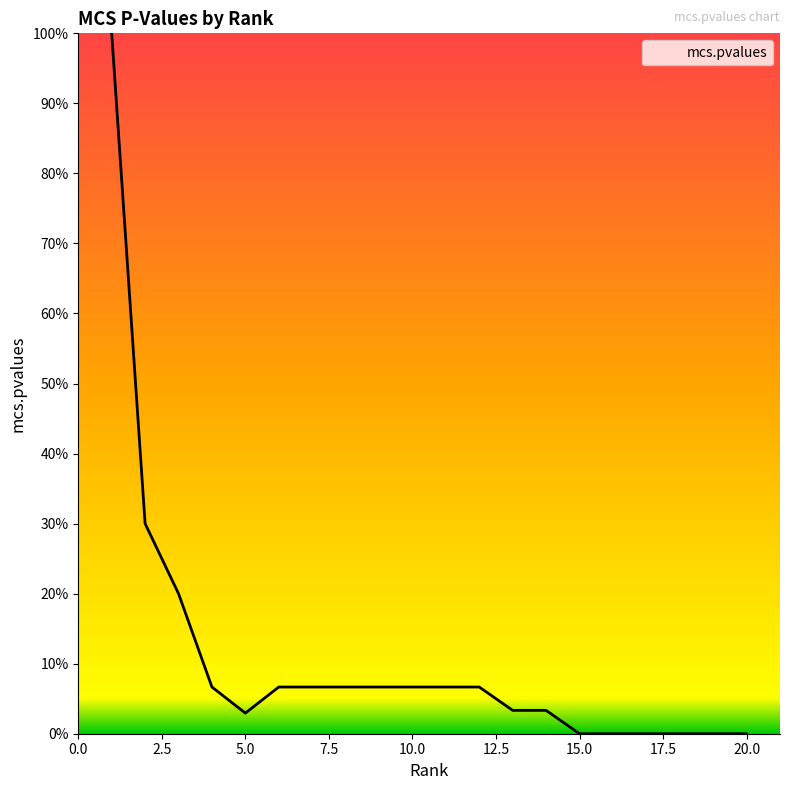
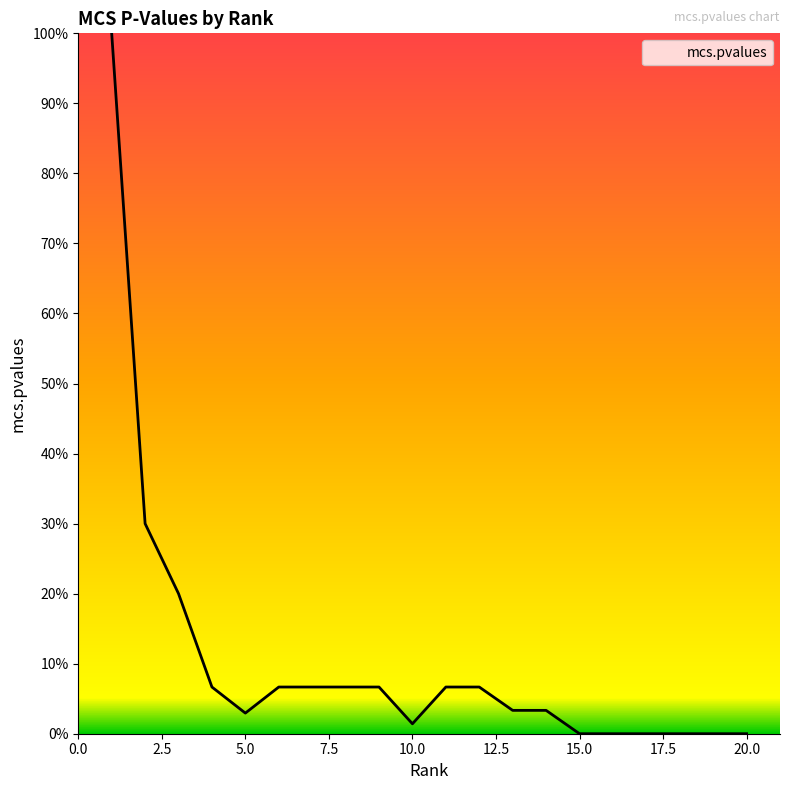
10.0: 7% -> 1%
